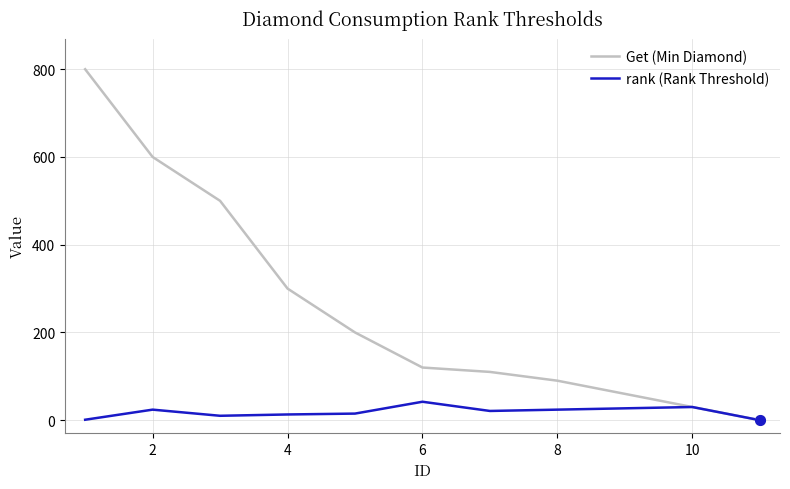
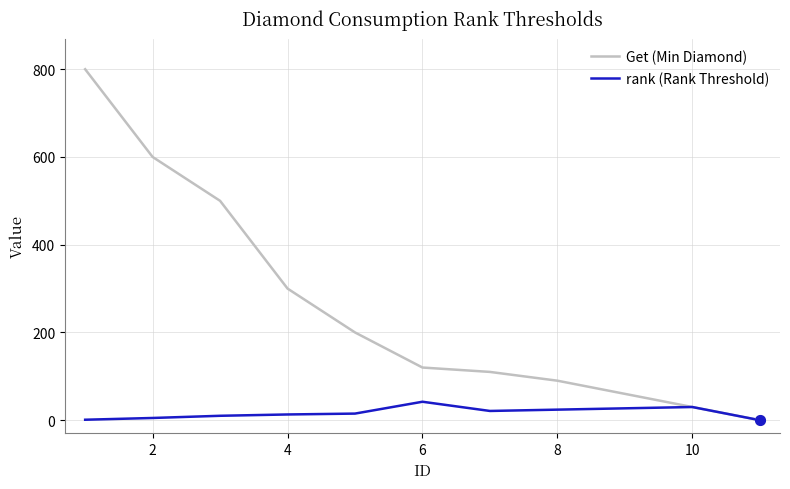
rank (Rank Threshold), 2: 20 -> 10
